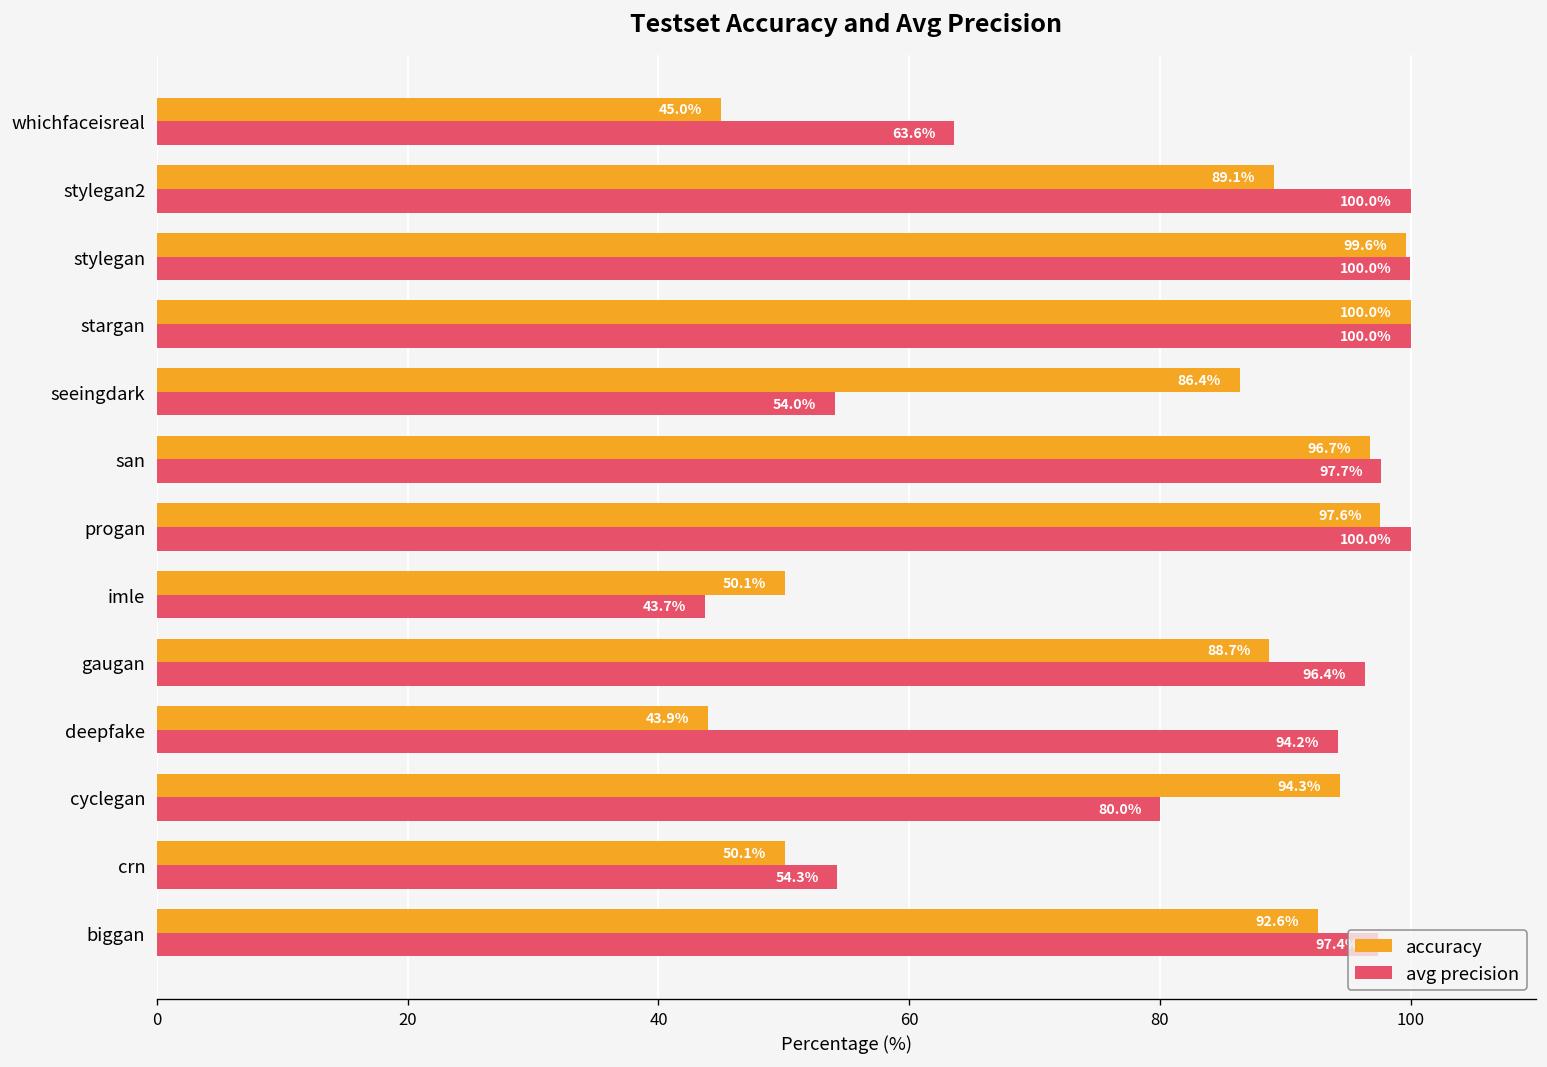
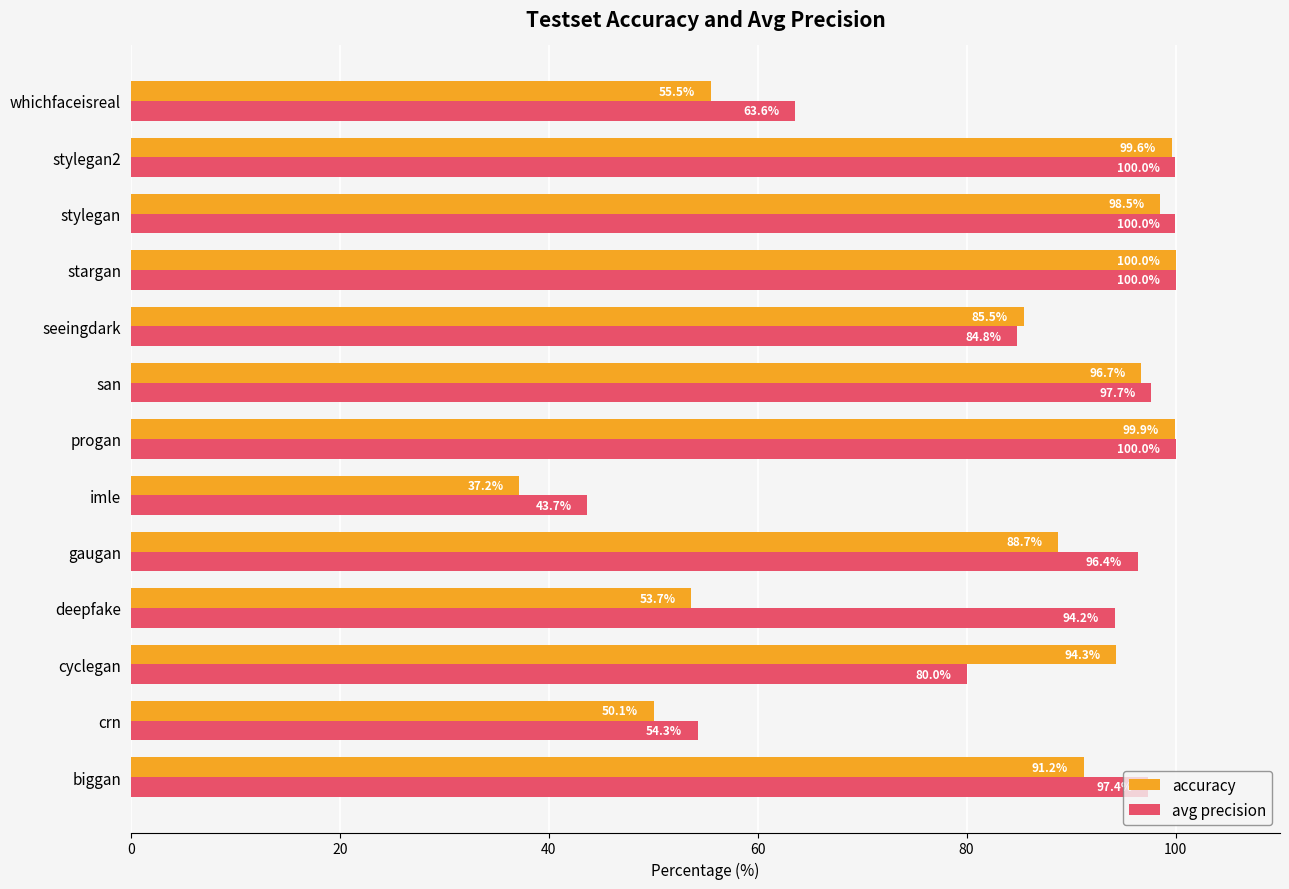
accuracy, whichfaceisreal: 45.0% -> 55.5%
accuracy, stylegan2: 89.1% -> 99.6%
accuracy, stylegan: 99.6% -> 98.5%
accuracy, seeingdark: 86.4% -> 85.5%
avg precision, seeingdark: 54.0% -> 84.8%
accuracy, progan: 97.6% -> 99.9%
accuracy, imle: 50.1% -> 37.2%
accuracy, deepfake: 43.9% -> 53.7%
accuracy, biggan: 92.6% -> 91.2%
